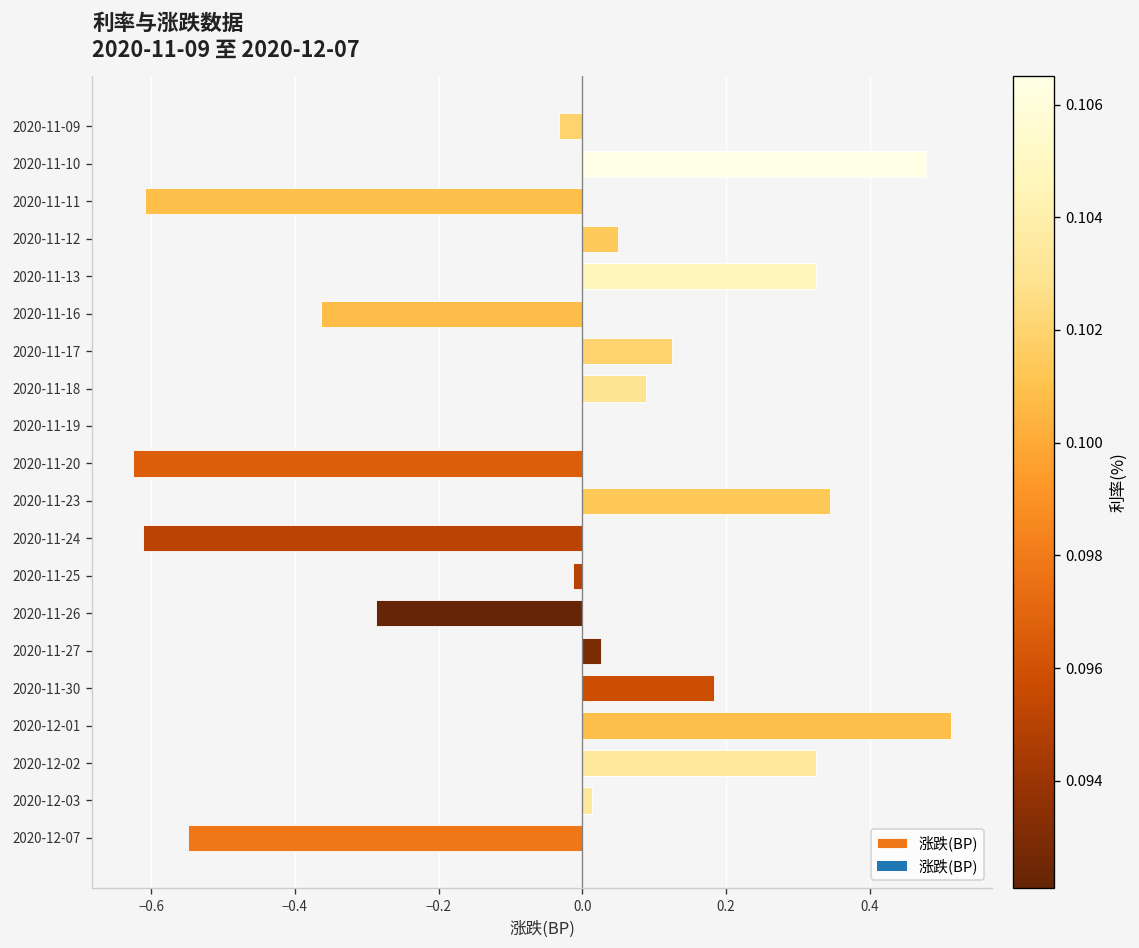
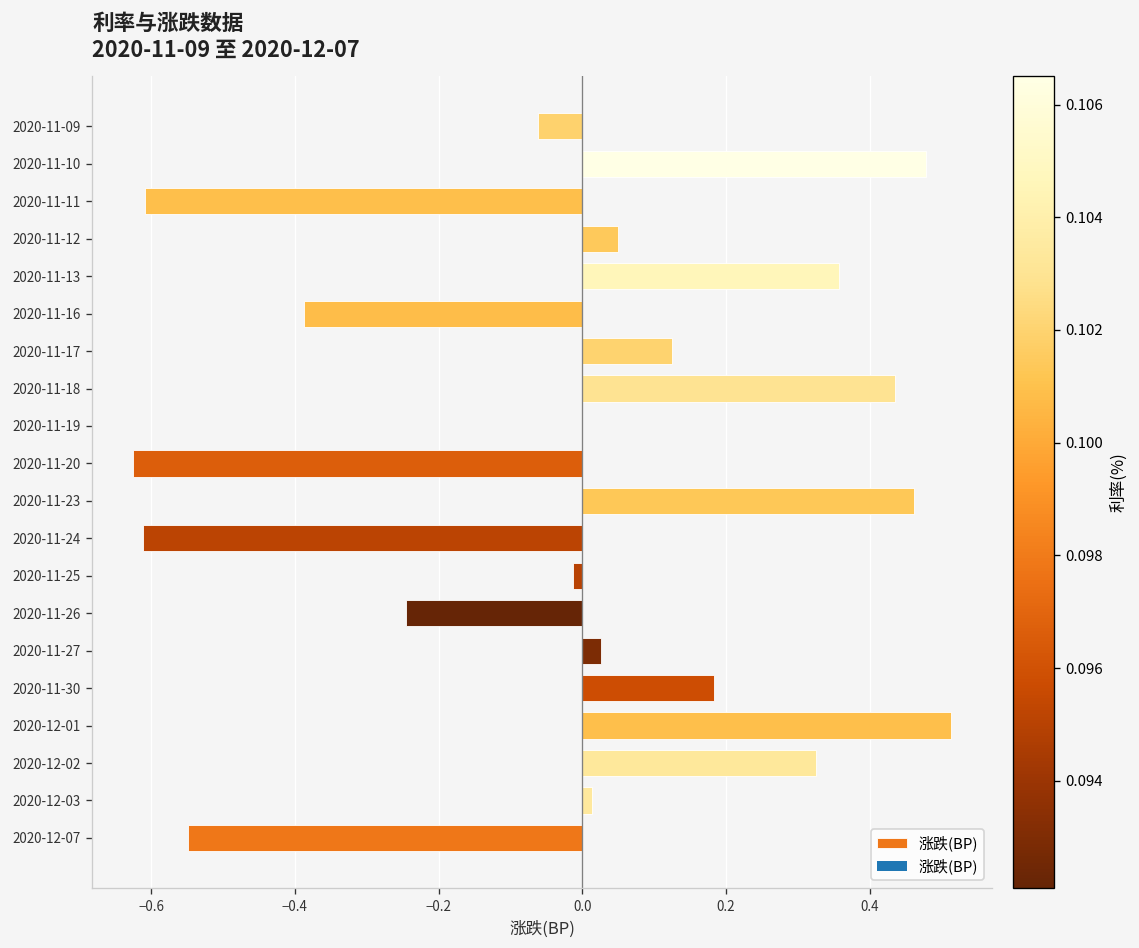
2020-11-09: -0.03 -> -0.06
2020-11-13: 0.33 -> 0.36
2020-11-16: -0.36 -> -0.39
2020-11-18: 0.09 -> 0.44
2020-11-23: 0.35 -> 0.46
2020-11-26: -0.29 -> -0.25
